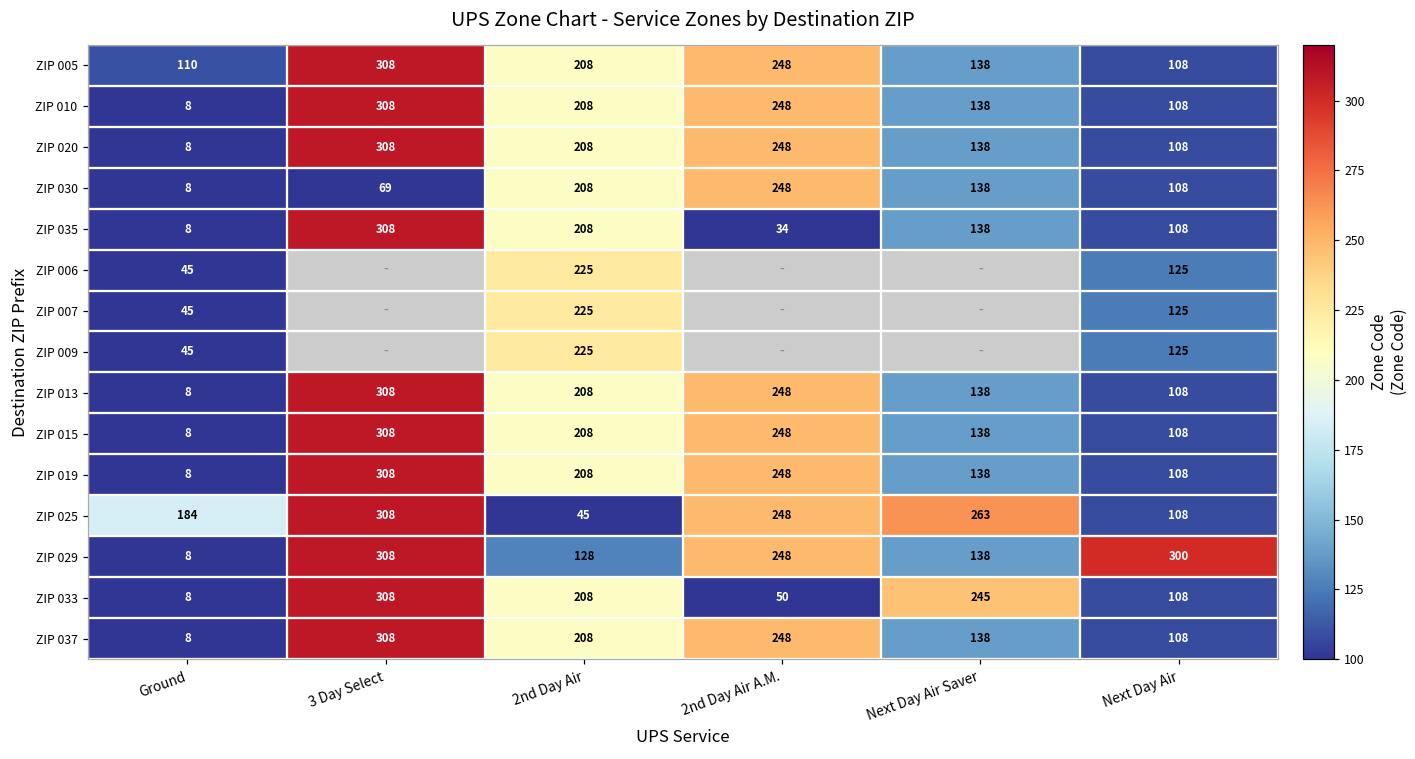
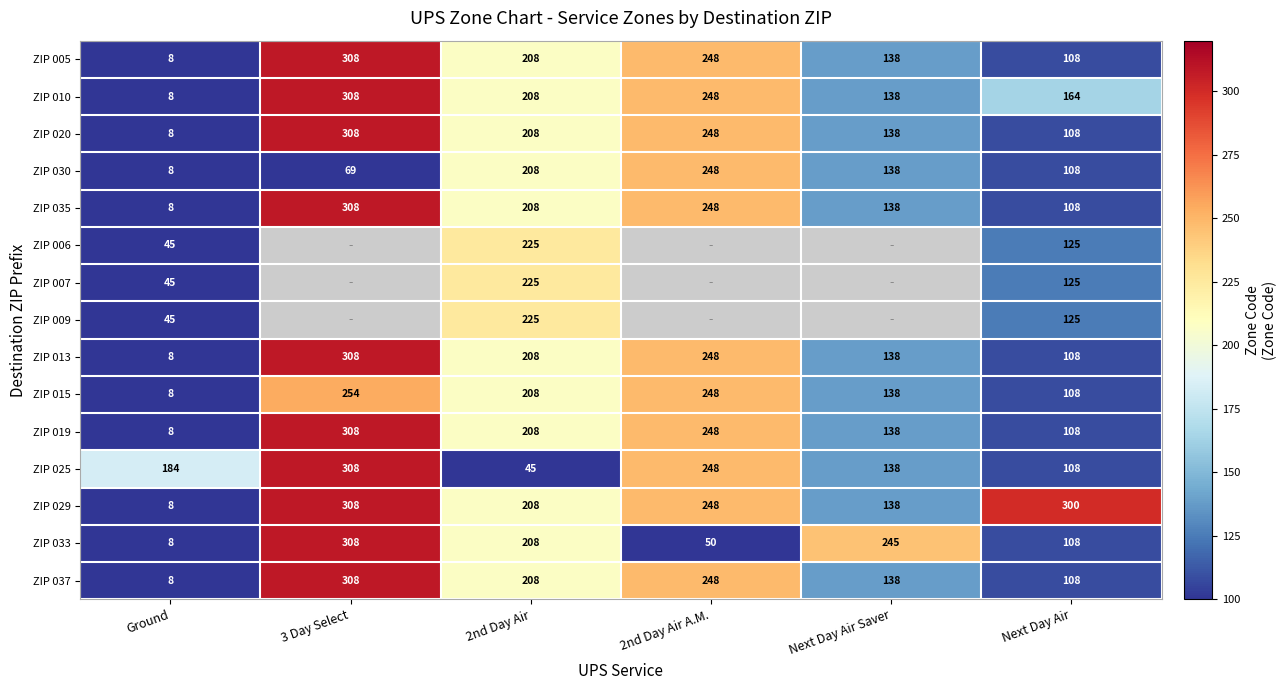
ZIP 005, Ground: 110 -> 8
ZIP 010, Next Day Air: 108 -> 164
ZIP 035, 2nd Day Air A.M.: 34 -> 248
ZIP 015, 3 Day Select: 308 -> 254
ZIP 025, Next Day Air Saver: 263 -> 138
ZIP 029, 2nd Day Air: 128 -> 208
